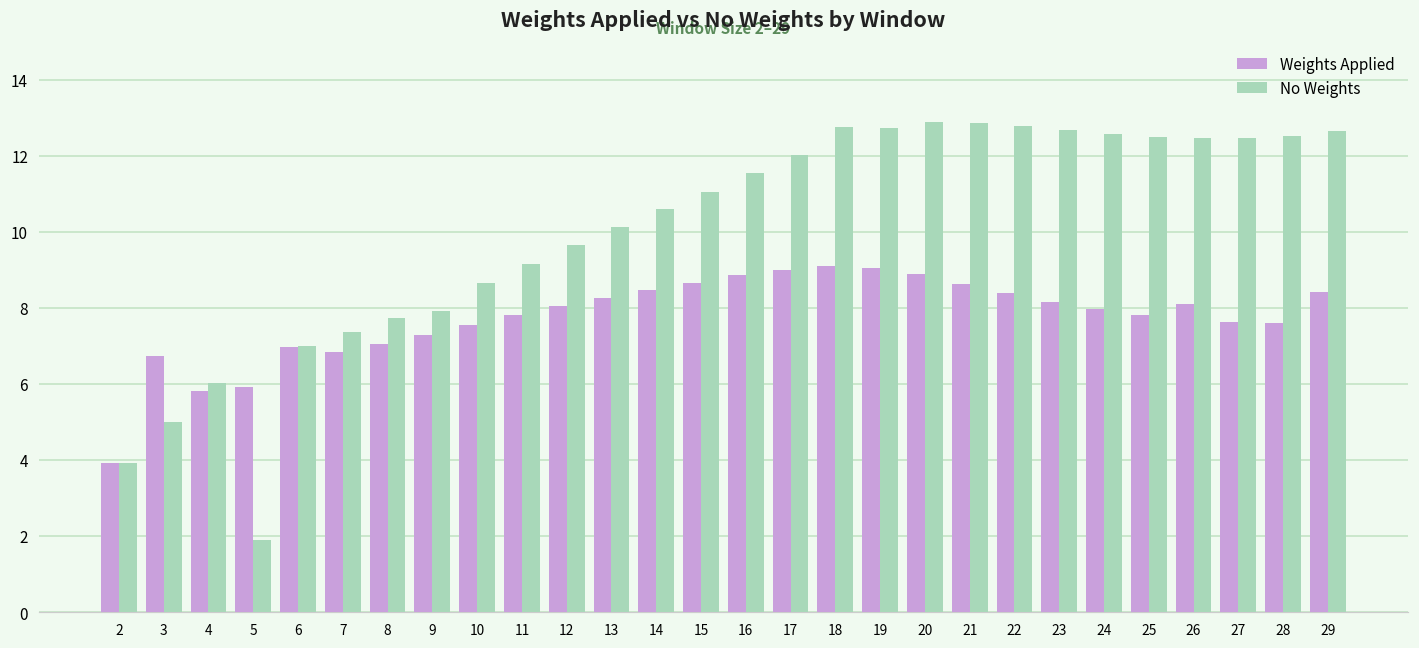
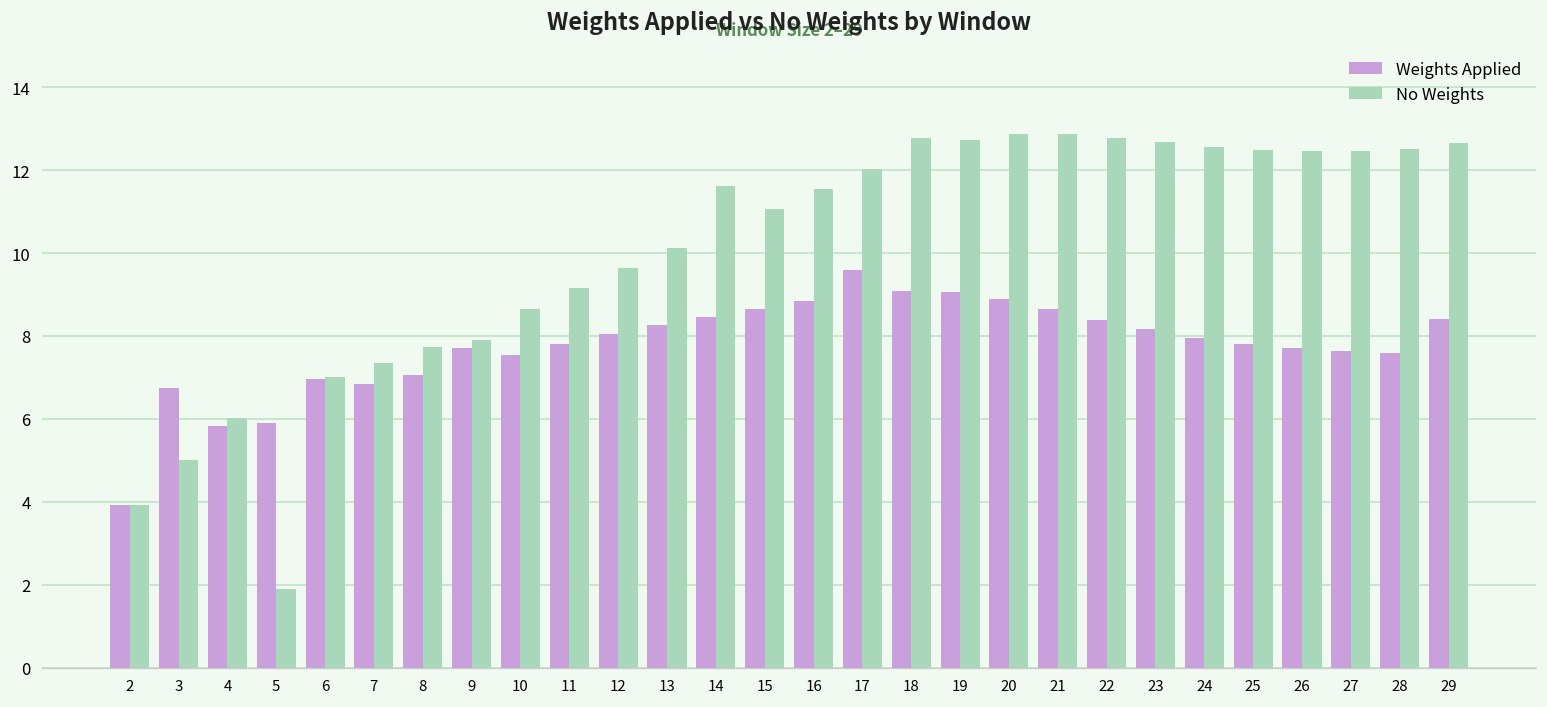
Weights Applied, 9: 7.3 -> 7.7
No Weights, 14: 10.6 -> 11.6
Weights Applied, 17: 9.0 -> 9.6
Weights Applied, 26: 8.1 -> 7.7
